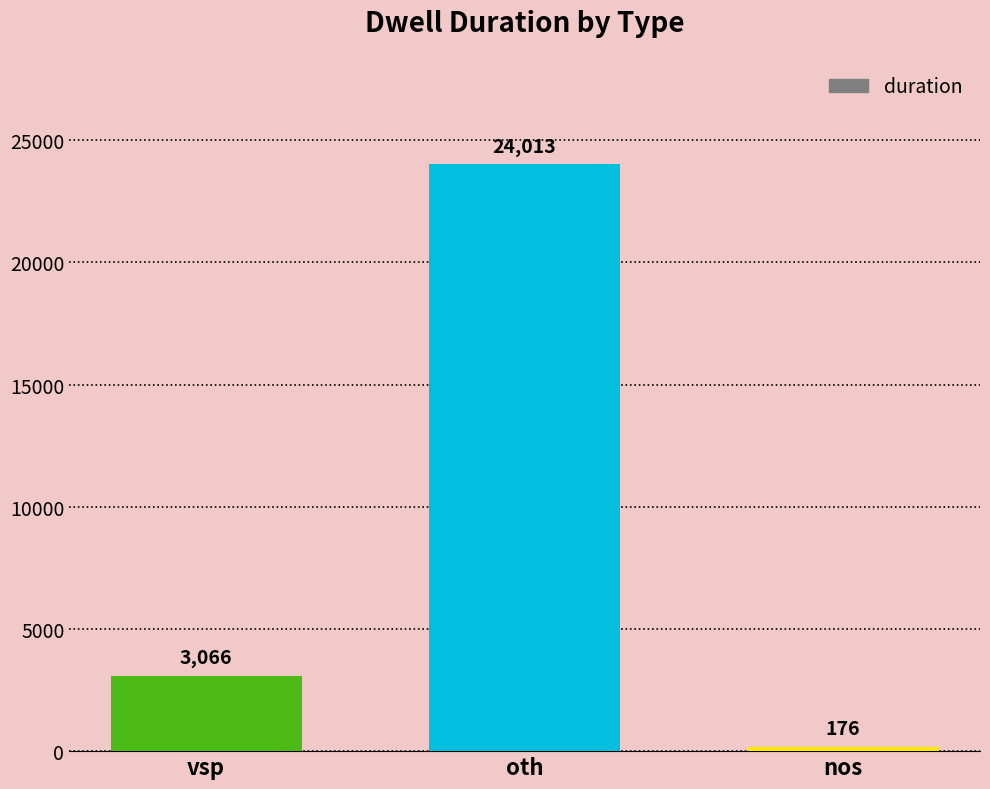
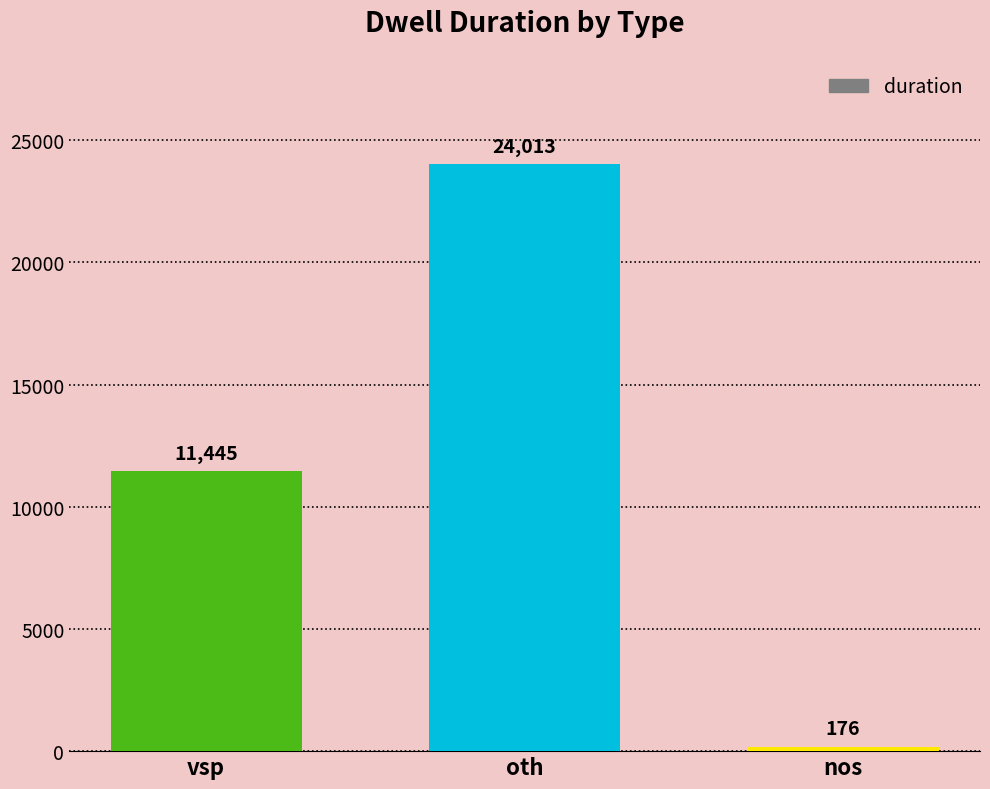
vsp: 3,066 -> 11,445
